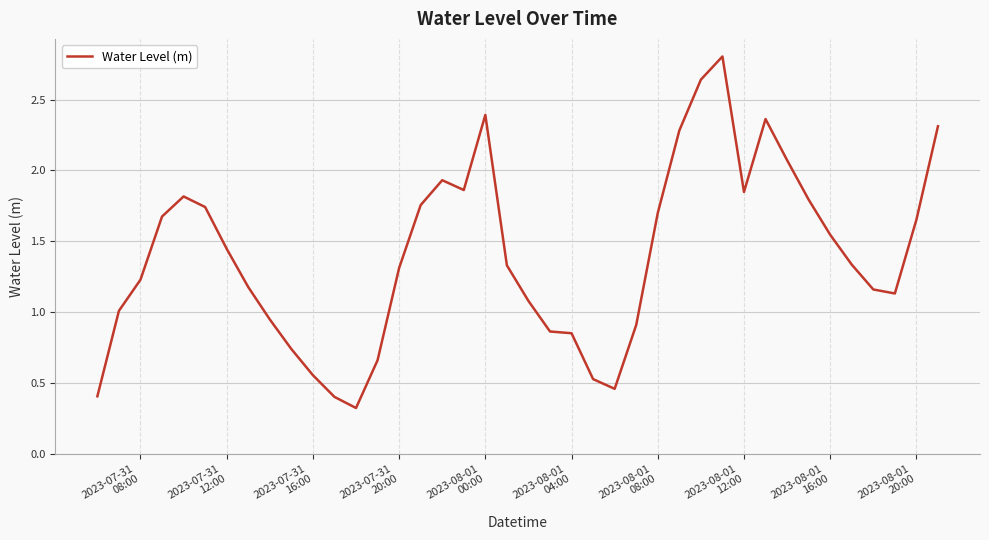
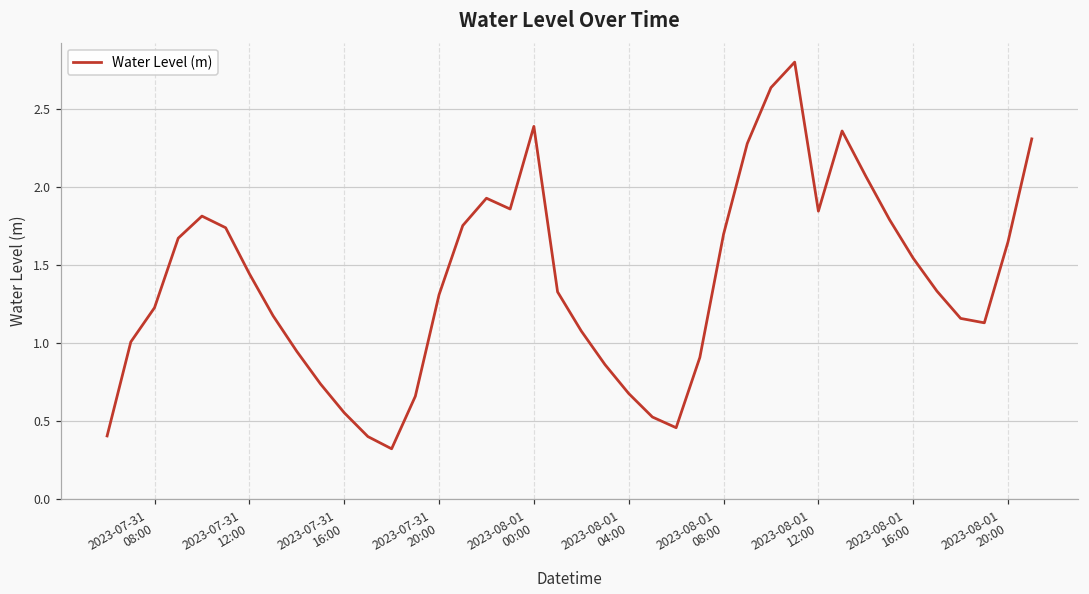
2023-08-01 04:00: 0.85 -> 0.68
